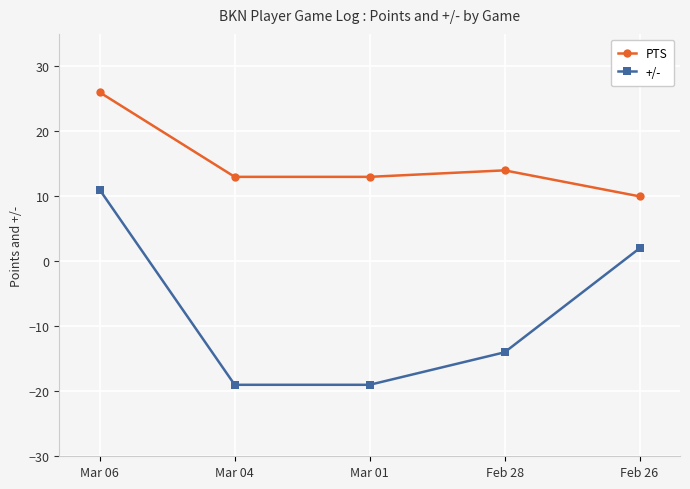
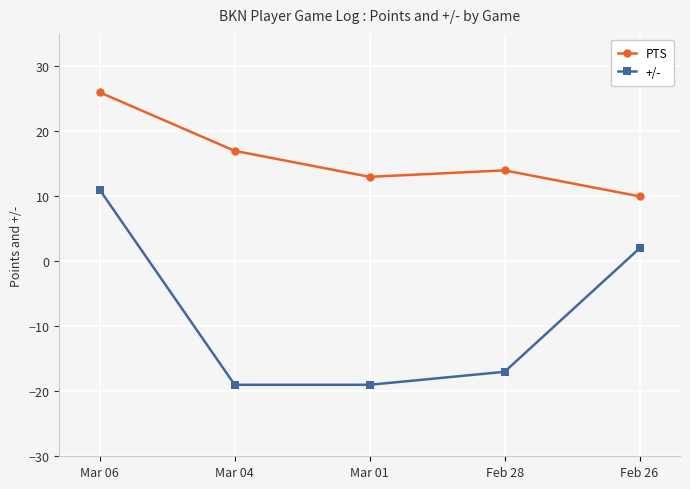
PTS, Mar 04: 13 -> 17
+/-, Feb 28: -14 -> -17
